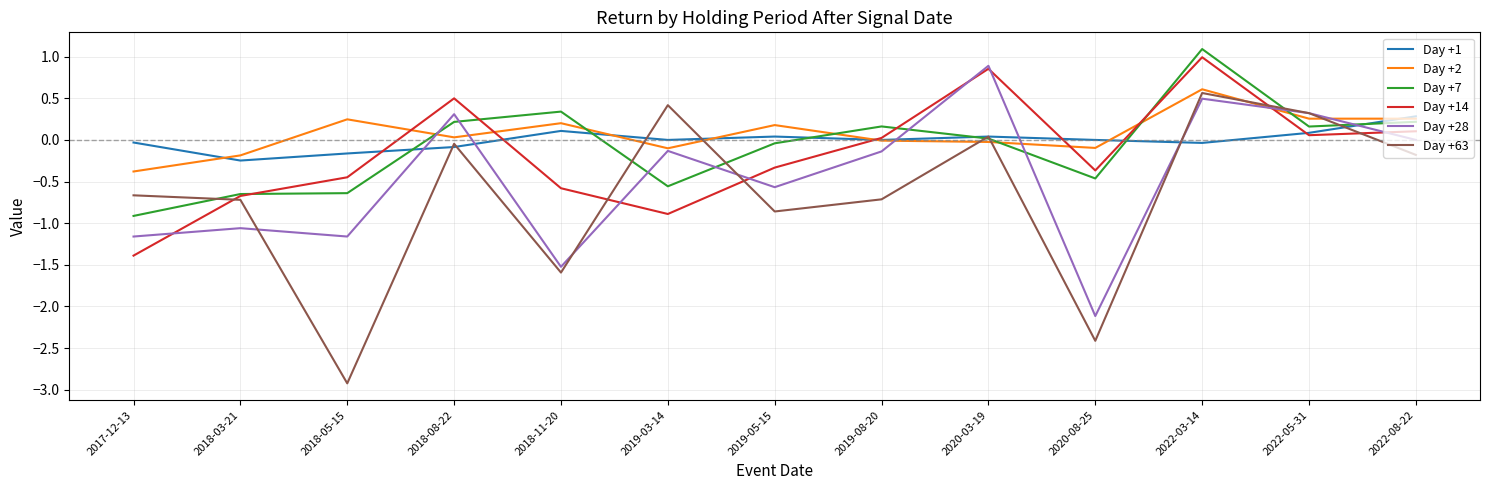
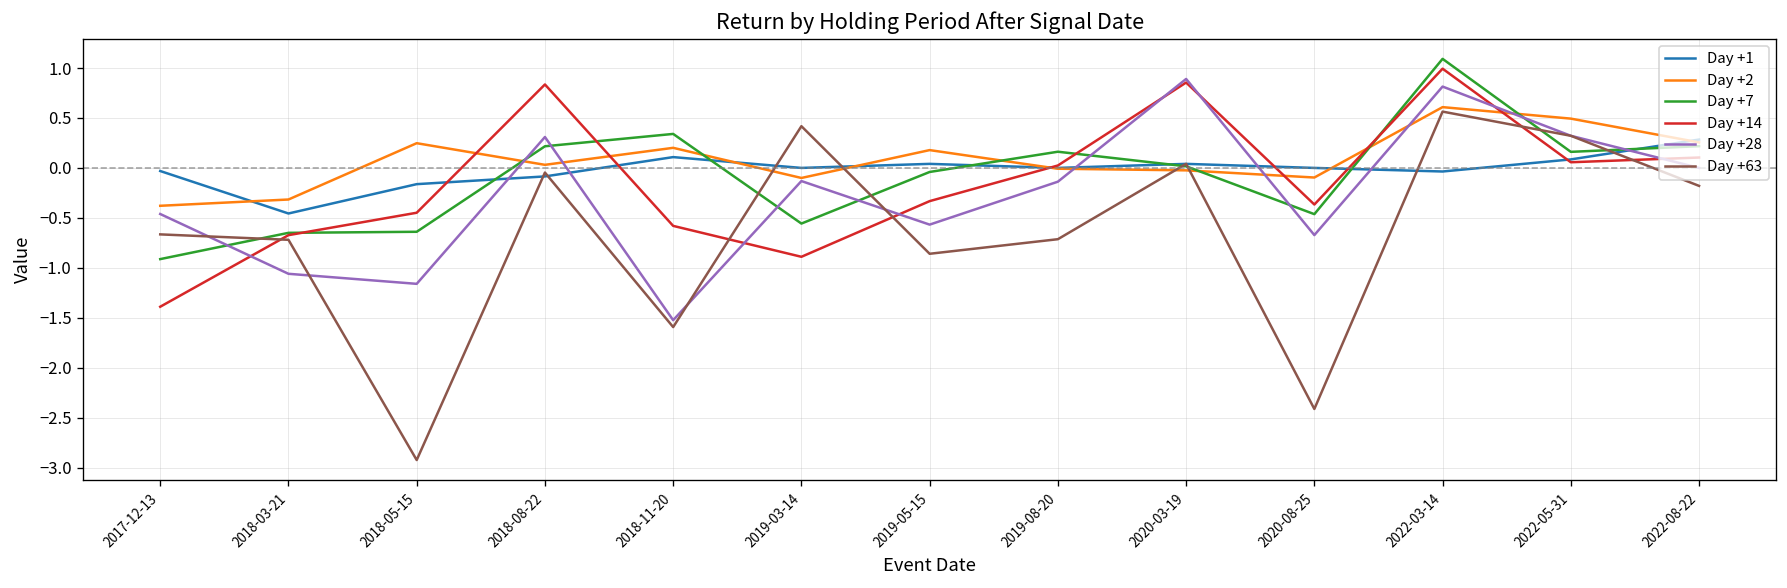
Day +28, 2017-12-13: -1.2 -> -0.5
Day +1, 2018-03-21: -0.2 -> -0.5
Day +2, 2018-03-21: -0.2 -> -0.3
Day +14, 2018-08-22: 0.5 -> 0.8
Day +28, 2020-08-25: -2.1 -> -0.7
Day +28, 2022-03-14: 0.5 -> 0.8
Day +2, 2022-05-31: 0.3 -> 0.5
